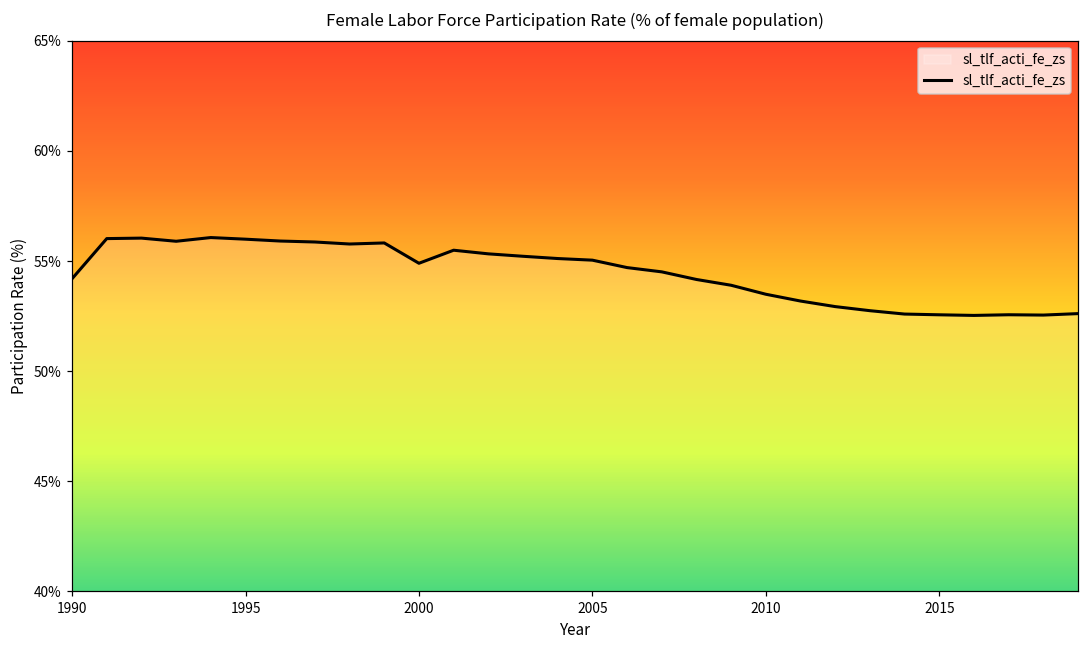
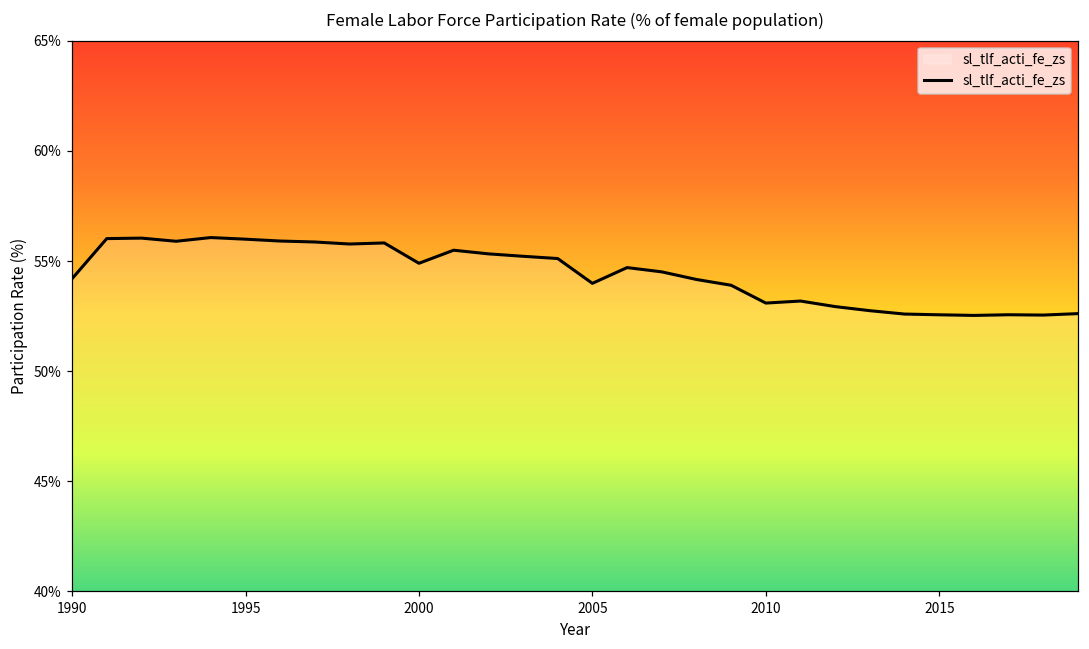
2005: 55.0% -> 54.0%
2010: 53.5% -> 53.1%
